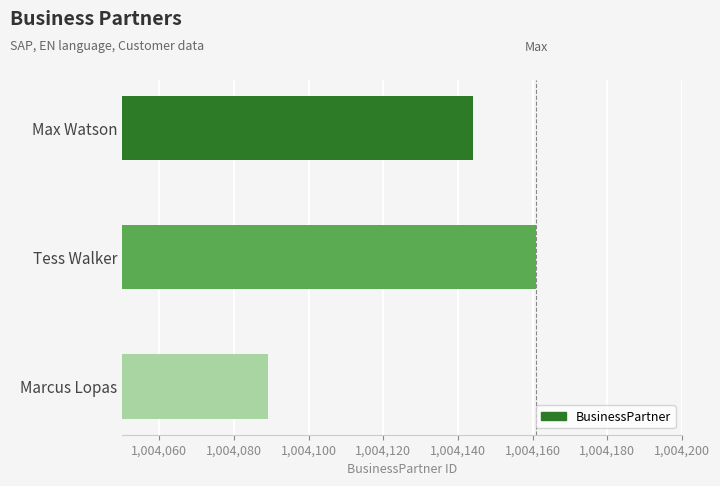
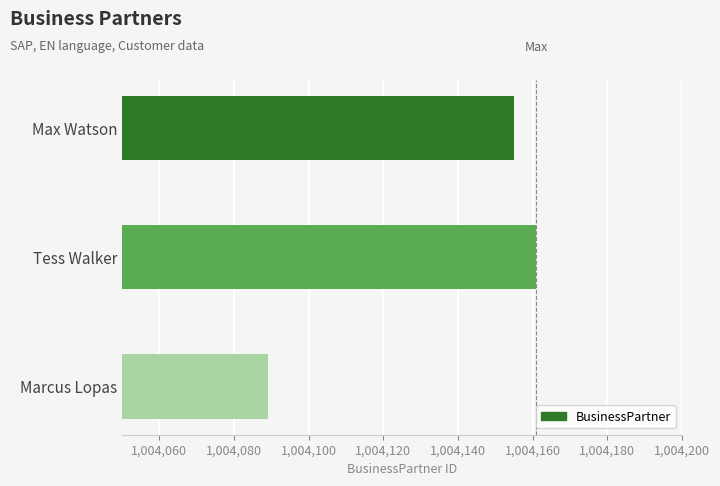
Max Watson: 1,004,144 -> 1,004,155
